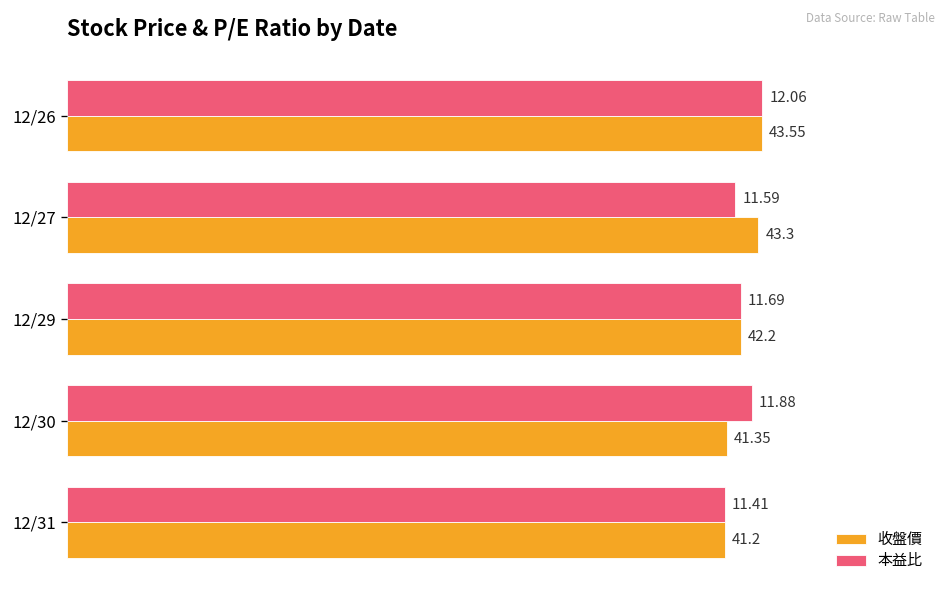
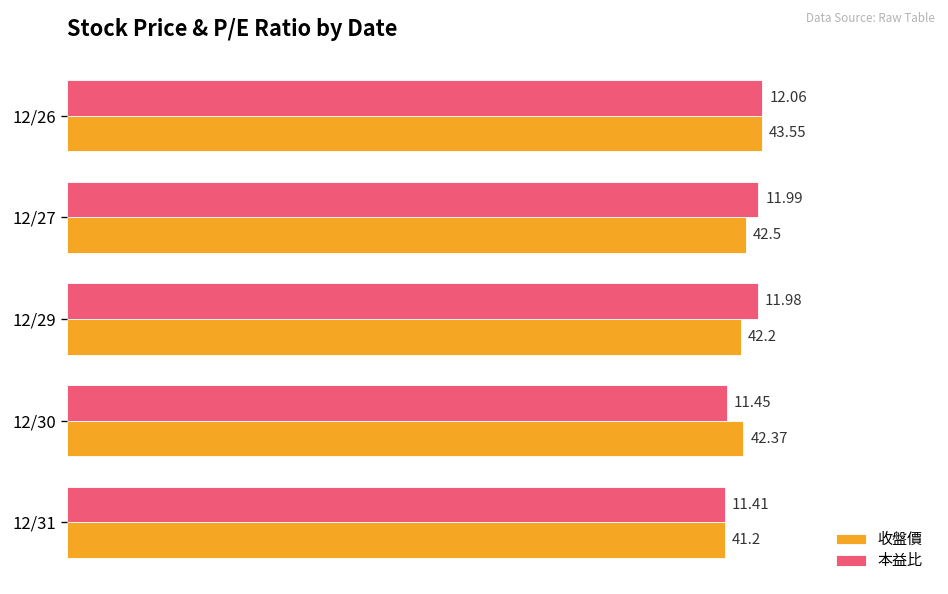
本益比, 12/27: 11.59 -> 11.99
收盤價, 12/27: 43.3 -> 42.5
本益比, 12/29: 11.69 -> 11.98
本益比, 12/30: 11.88 -> 11.45
收盤價, 12/30: 41.35 -> 42.37
